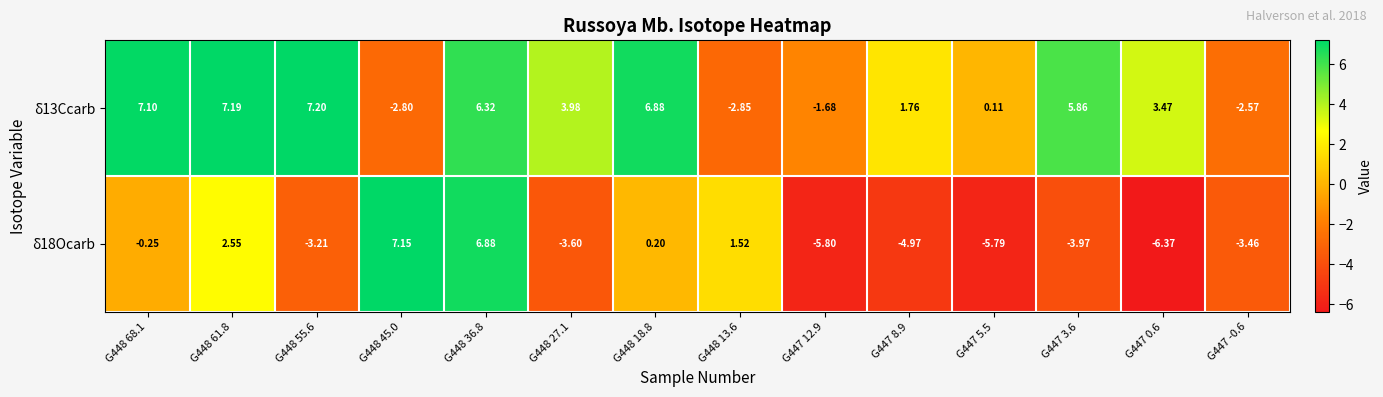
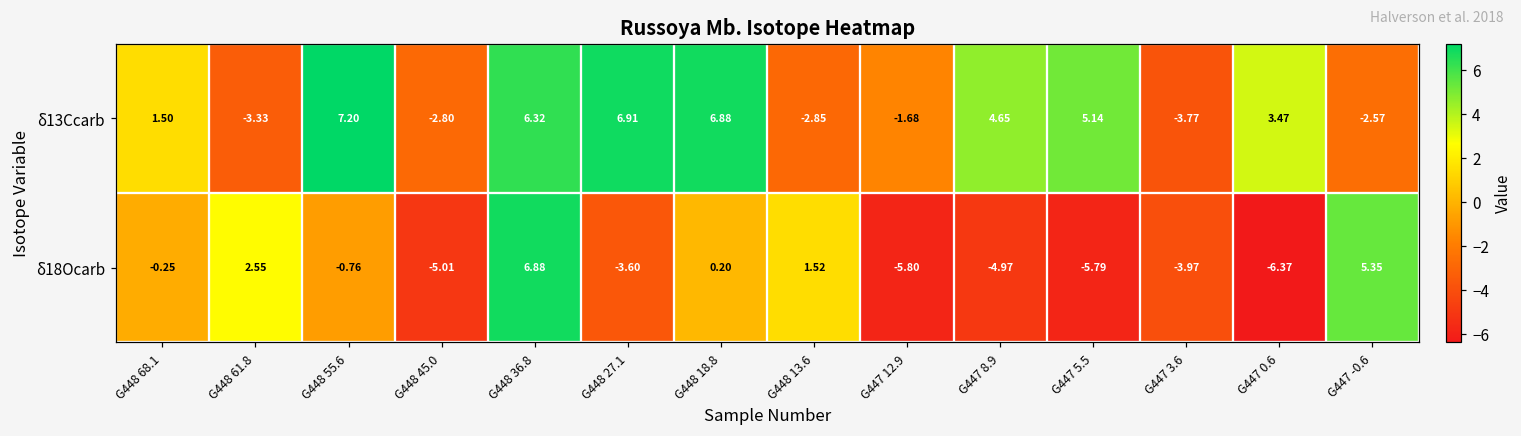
δ13Ccarb, G448 68.1: 7.10 -> 1.50
δ13Ccarb, G448 61.8: 7.19 -> -3.33
δ13Ccarb, G448 27.1: 3.98 -> 6.91
δ13Ccarb, G447 8.9: 1.76 -> 4.65
δ13Ccarb, G447 5.5: 0.11 -> 5.14
δ13Ccarb, G447 3.6: 5.86 -> -3.77
δ18Ocarb, G448 55.6: -3.21 -> -0.76
δ18Ocarb, G448 45.0: 7.15 -> -5.01
δ18Ocarb, G447 -0.6: -3.46 -> 5.35
